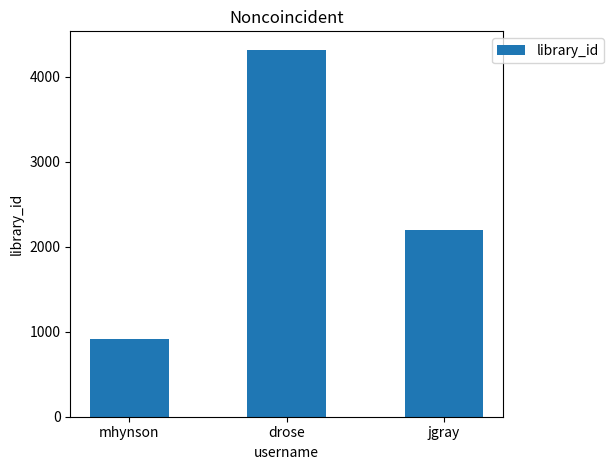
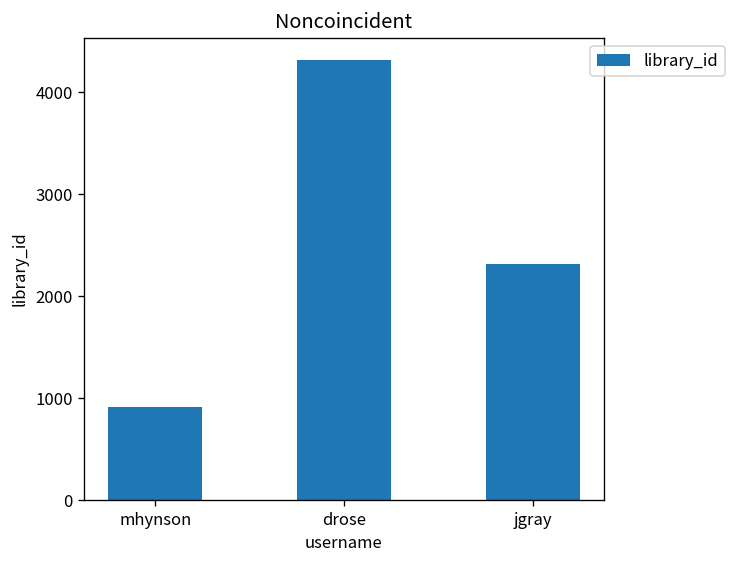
jgray: 2200 -> 2300
